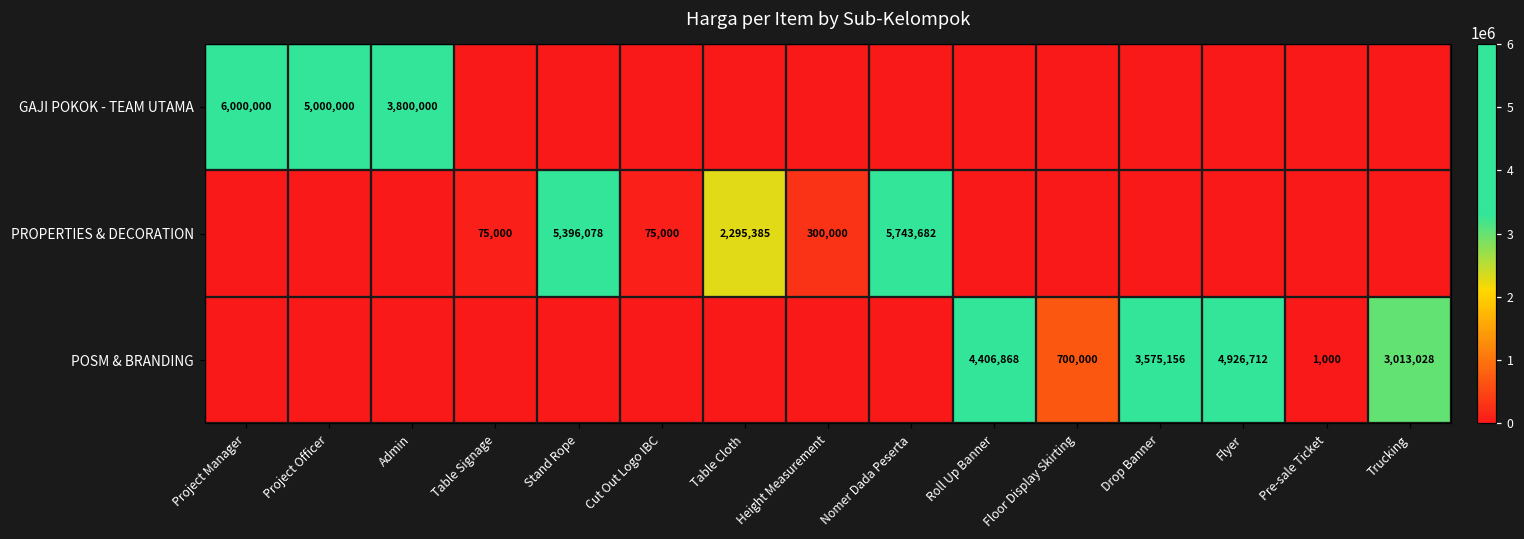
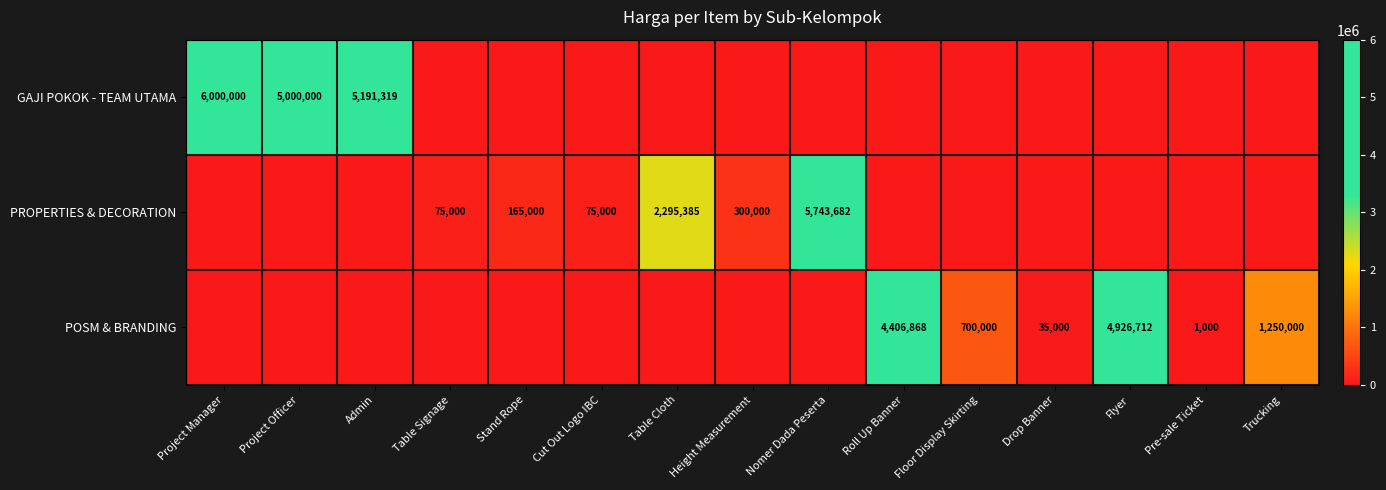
GAJI POKOK - TEAM UTAMA, Admin: 3,800,000 -> 5,191,319
PROPERTIES & DECORATION, Stand Rope: 5,396,078 -> 165,000
POSM & BRANDING, Drop Banner: 3,575,156 -> 35,000
POSM & BRANDING, Trucking: 3,013,028 -> 1,250,000
